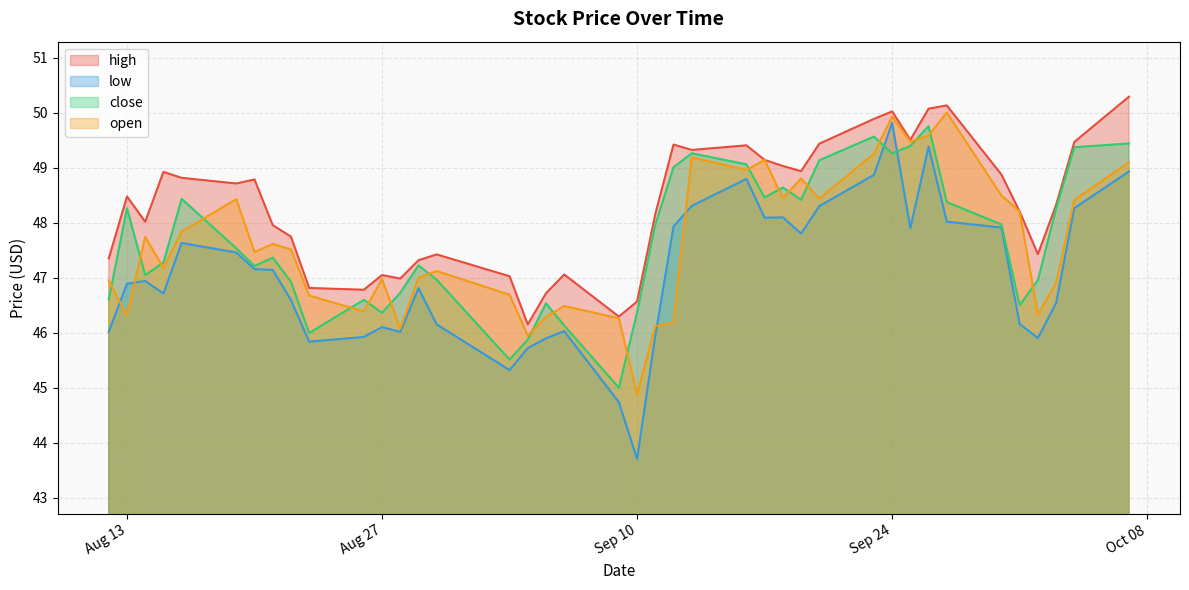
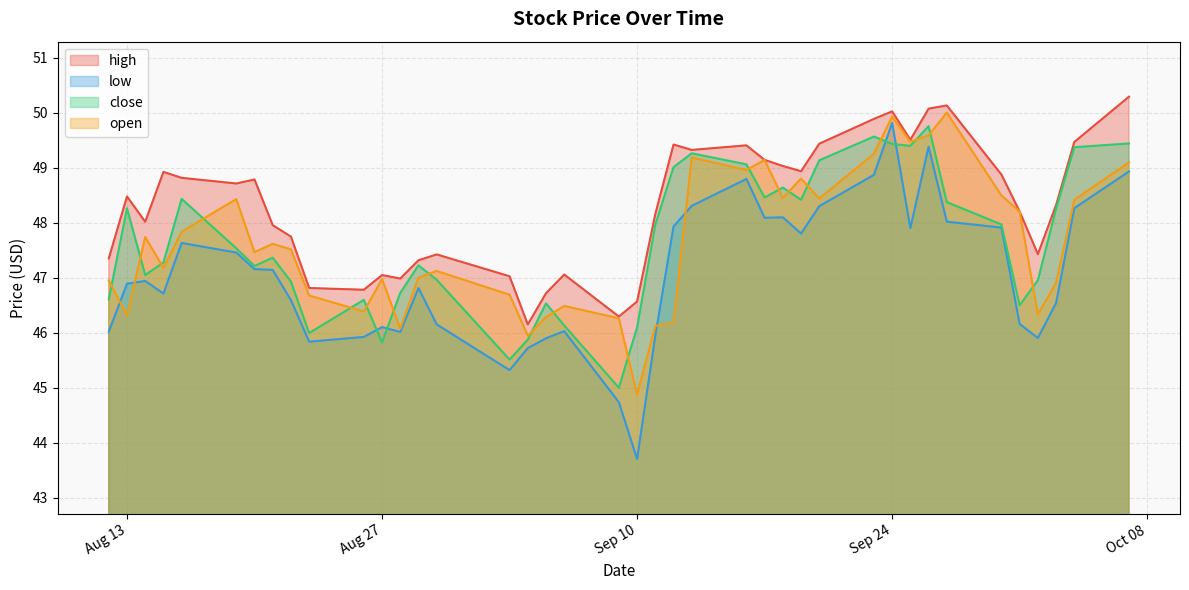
close, Aug 27: 46.4 -> 45.8
close, Sep 10: 46.4 -> 46.1
close, Sep 24: 49.3 -> 49.4
